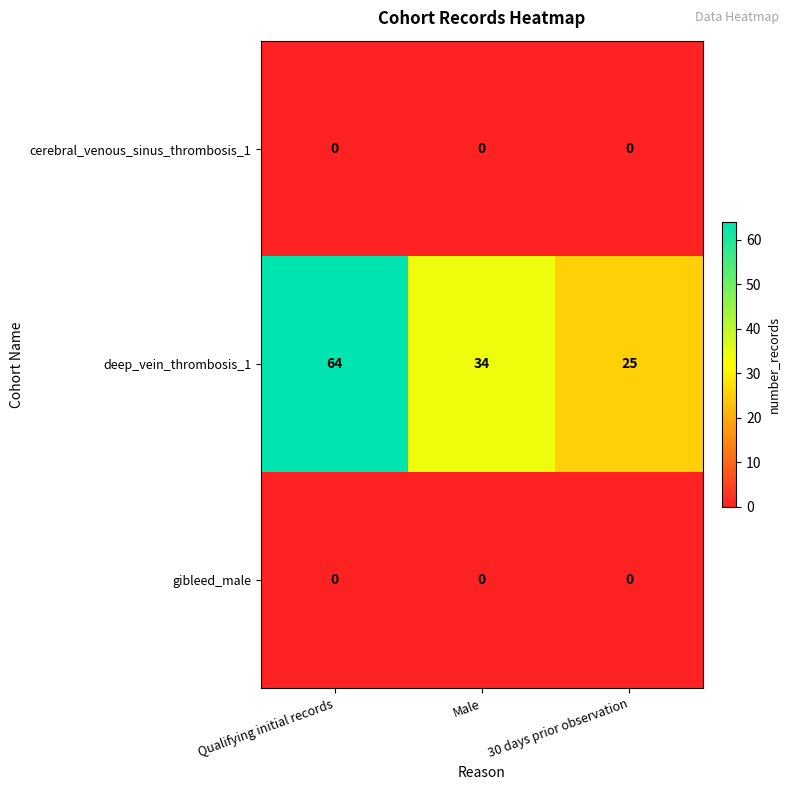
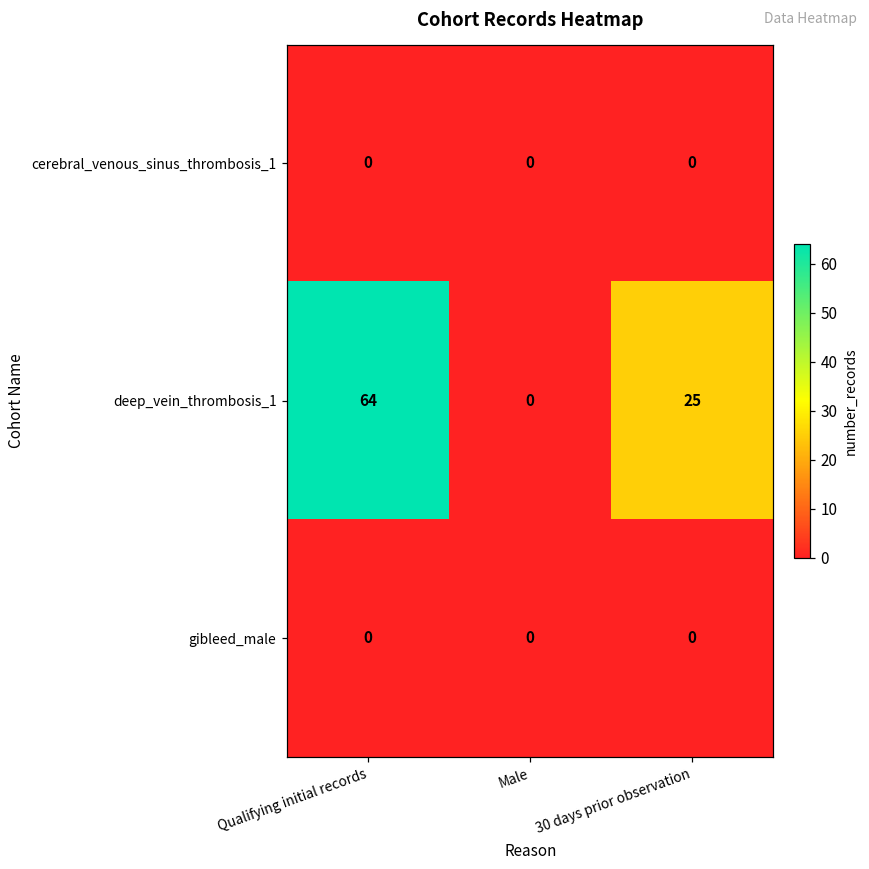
deep_vein_thrombosis_1, Male: 34 -> 0
